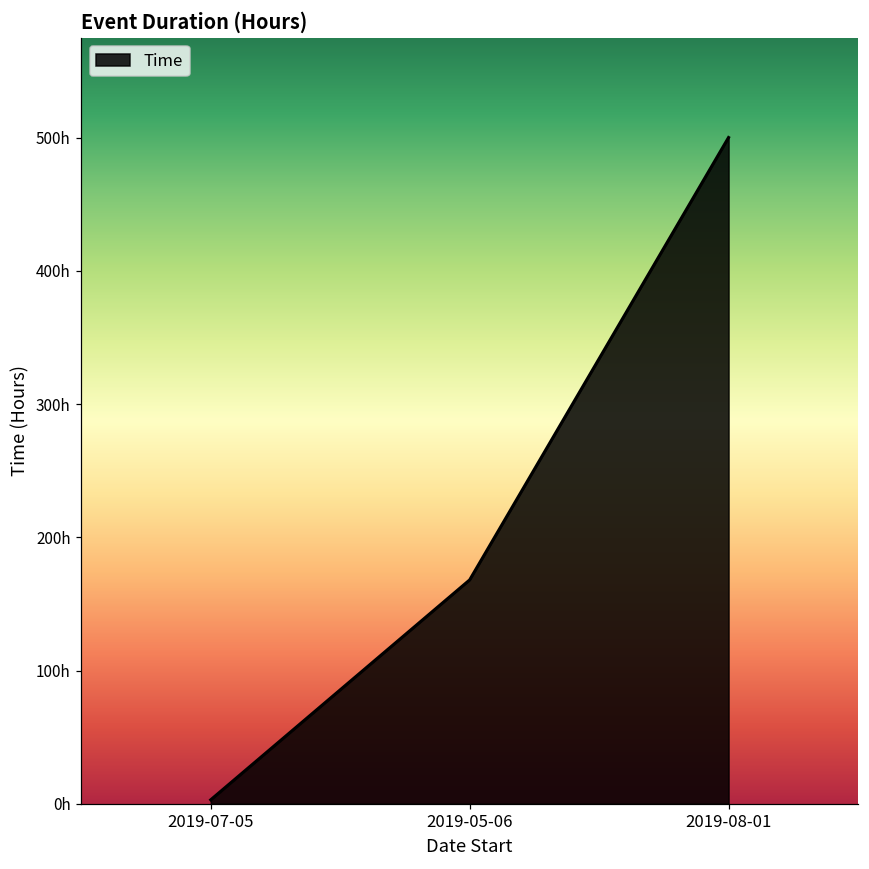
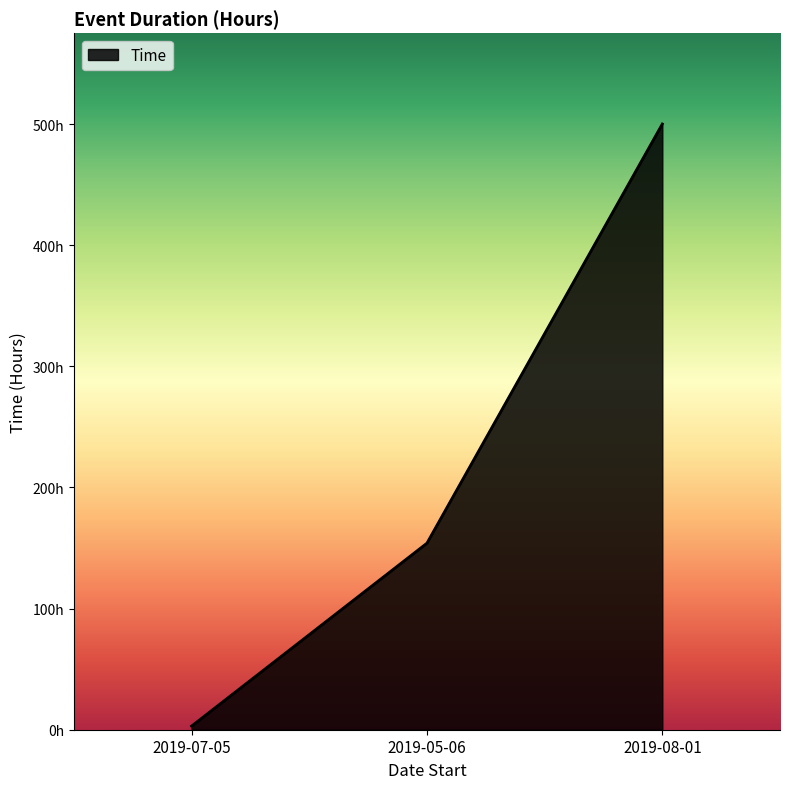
2019-05-06: 168h -> 154h
